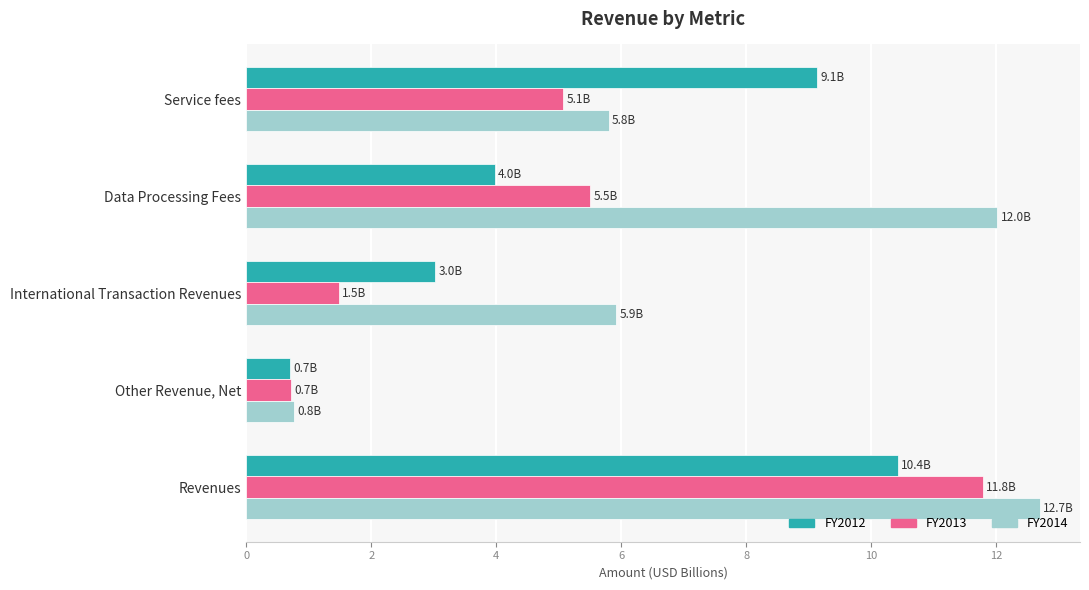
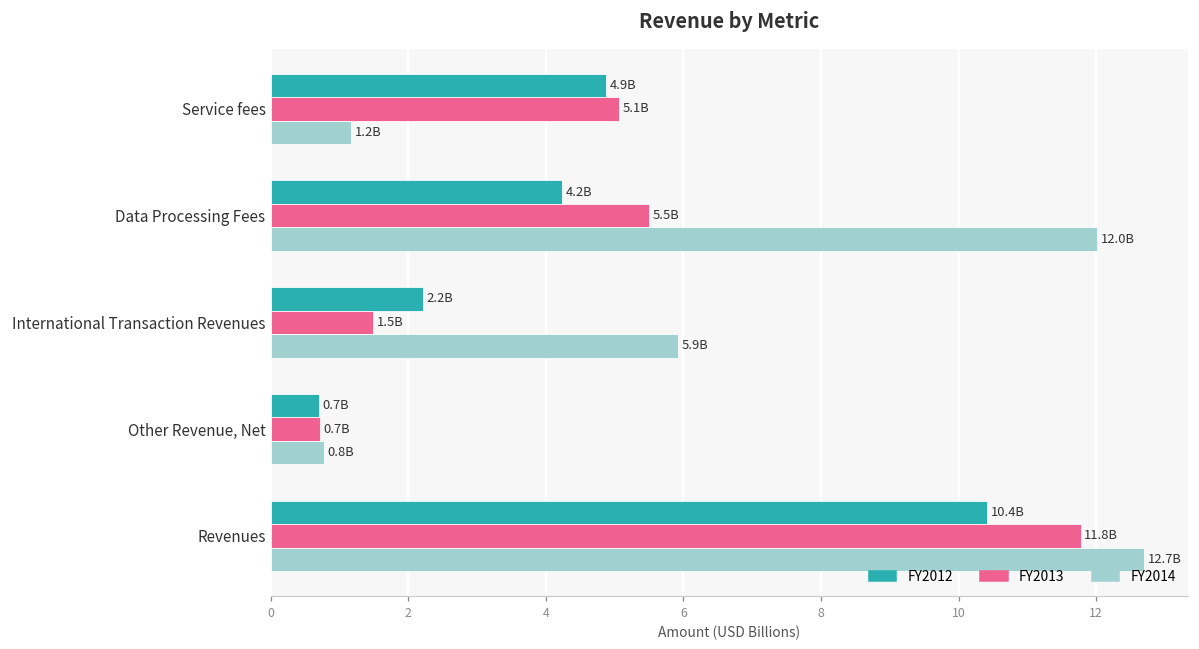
FY2012, Service fees: 9.1B -> 4.9B
FY2014, Service fees: 5.8B -> 1.2B
FY2012, Data Processing Fees: 4.0B -> 4.2B
FY2012, International Transaction Revenues: 3.0B -> 2.2B
